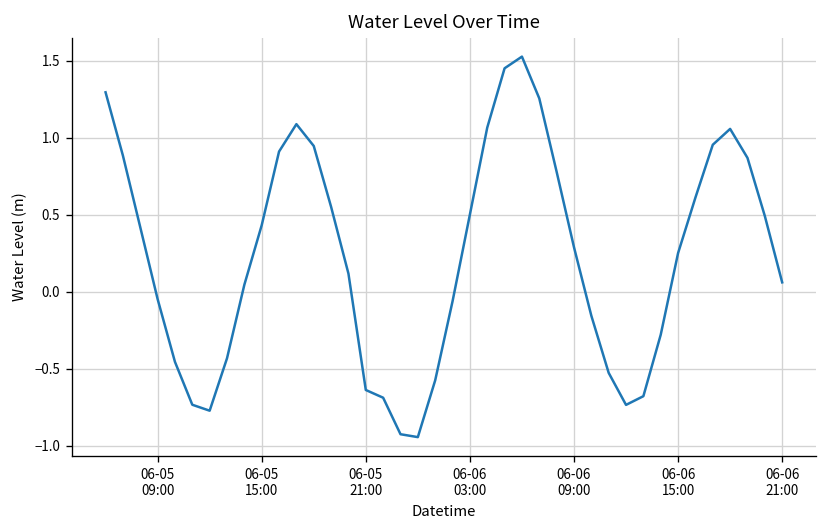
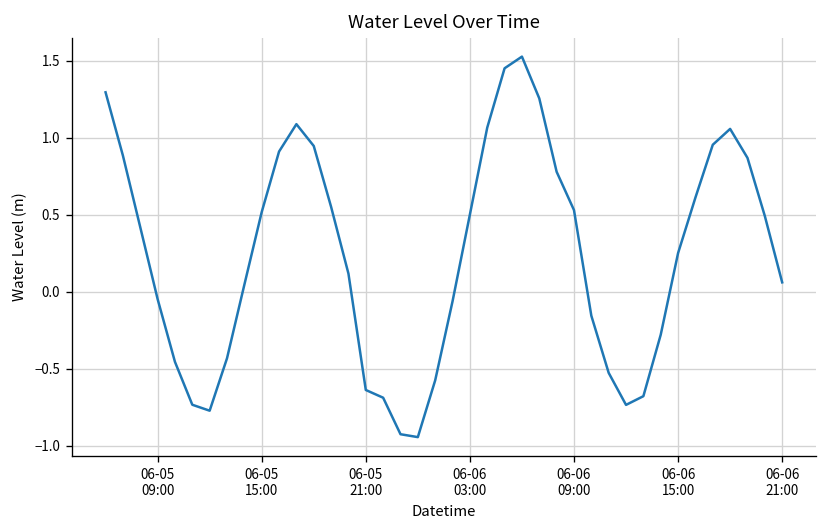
06-05 15:00: 0.43 -> 0.52
06-06 09:00: 0.29 -> 0.53
